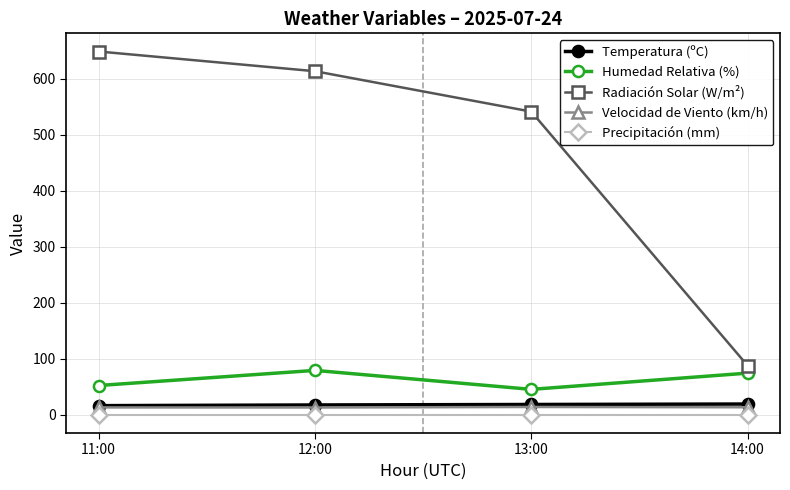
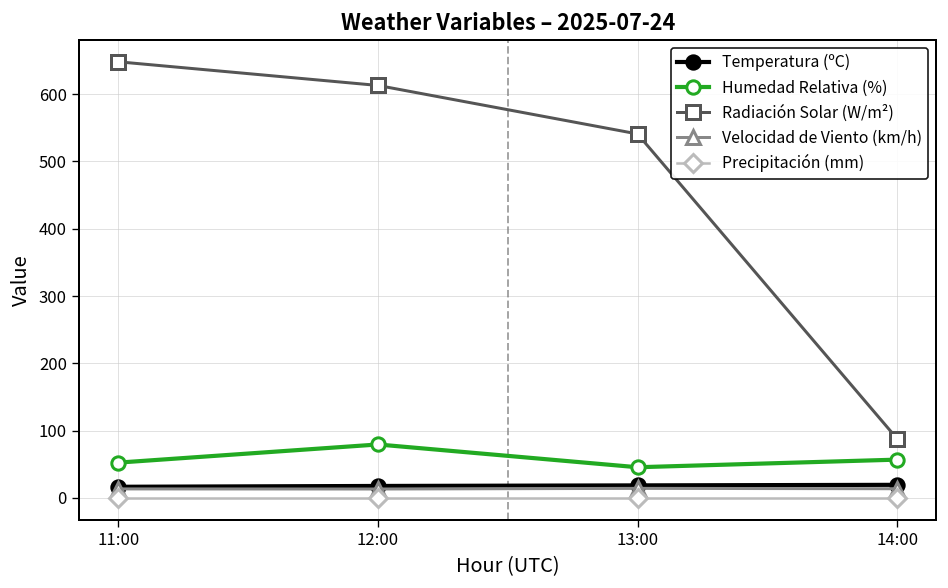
Humedad Relativa (%), 14:00: 70 -> 60
